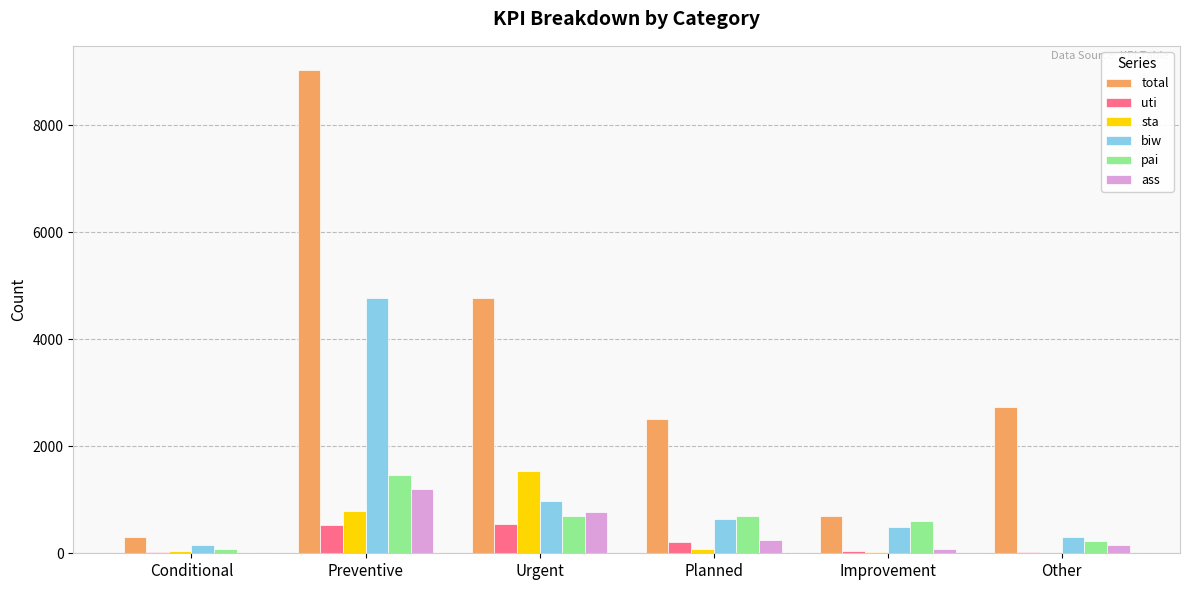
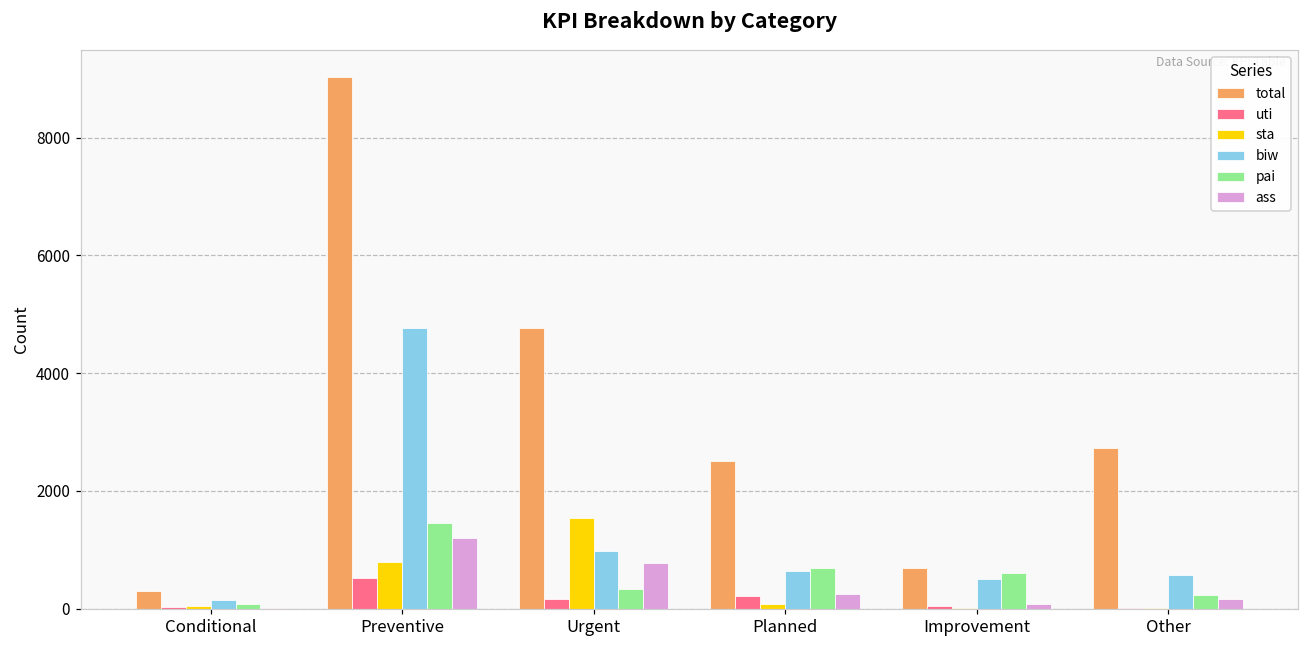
uti, Urgent: 500 -> 200
pai, Urgent: 700 -> 300
biw, Other: 300 -> 600
